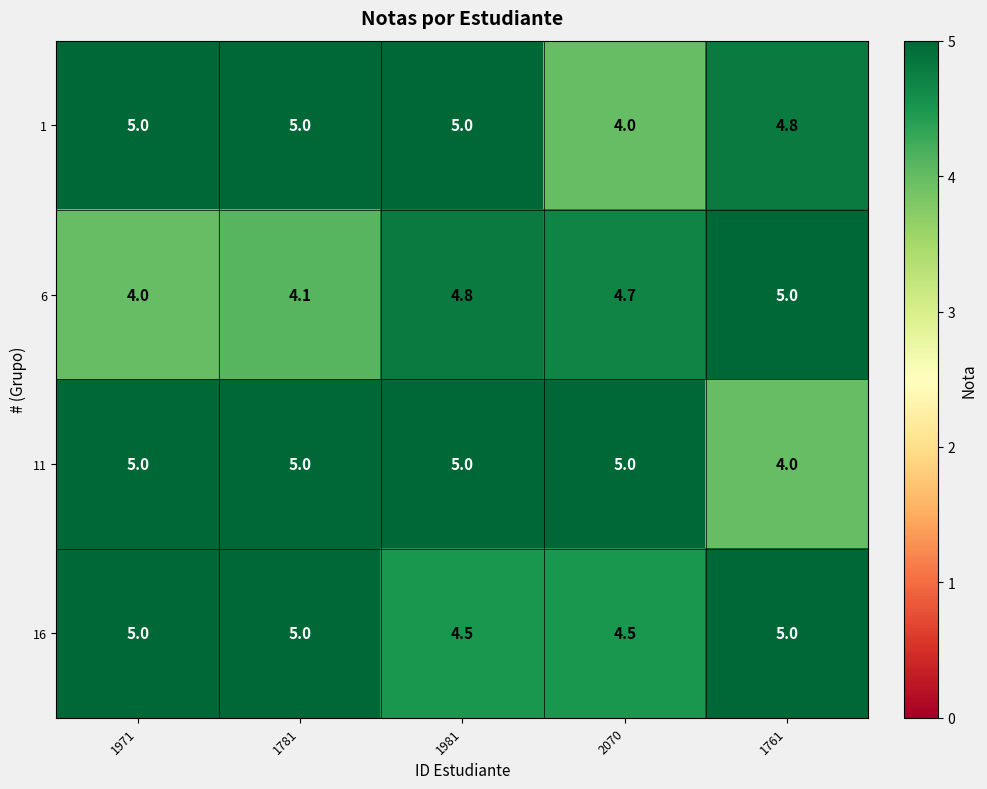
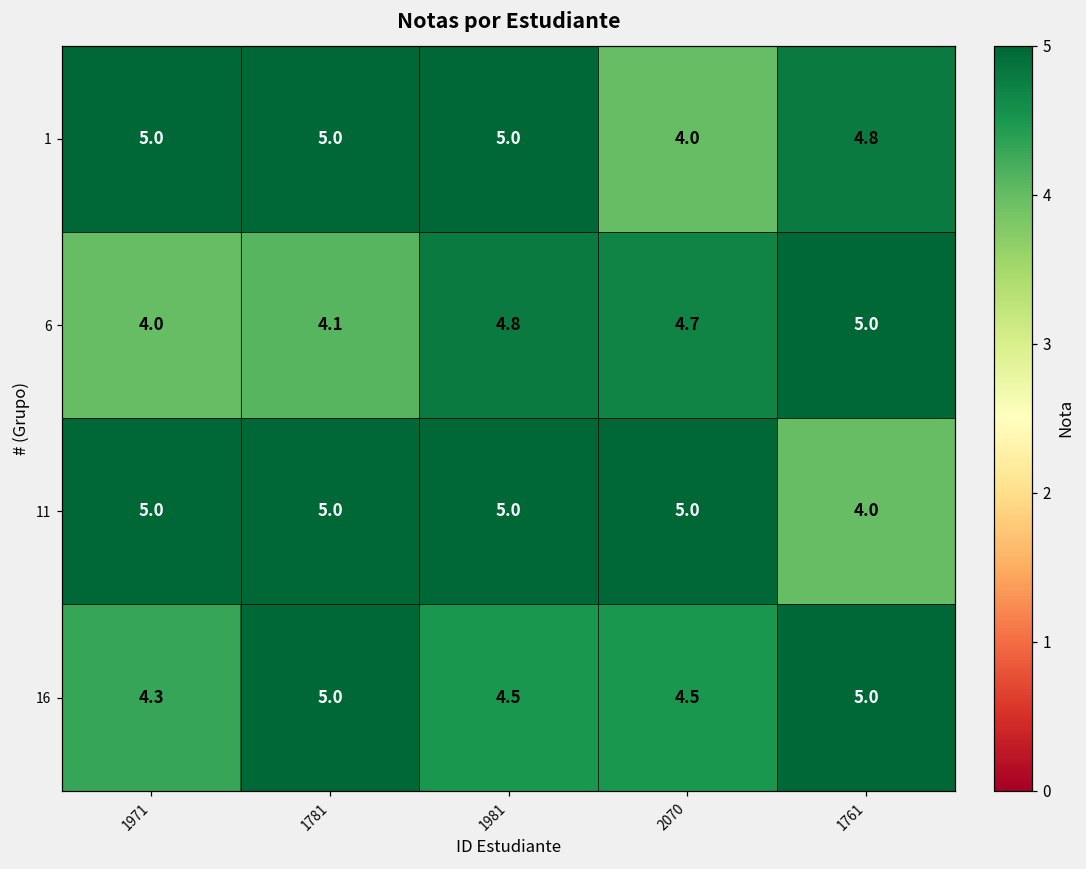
16, 1971: 5.0 -> 4.3
